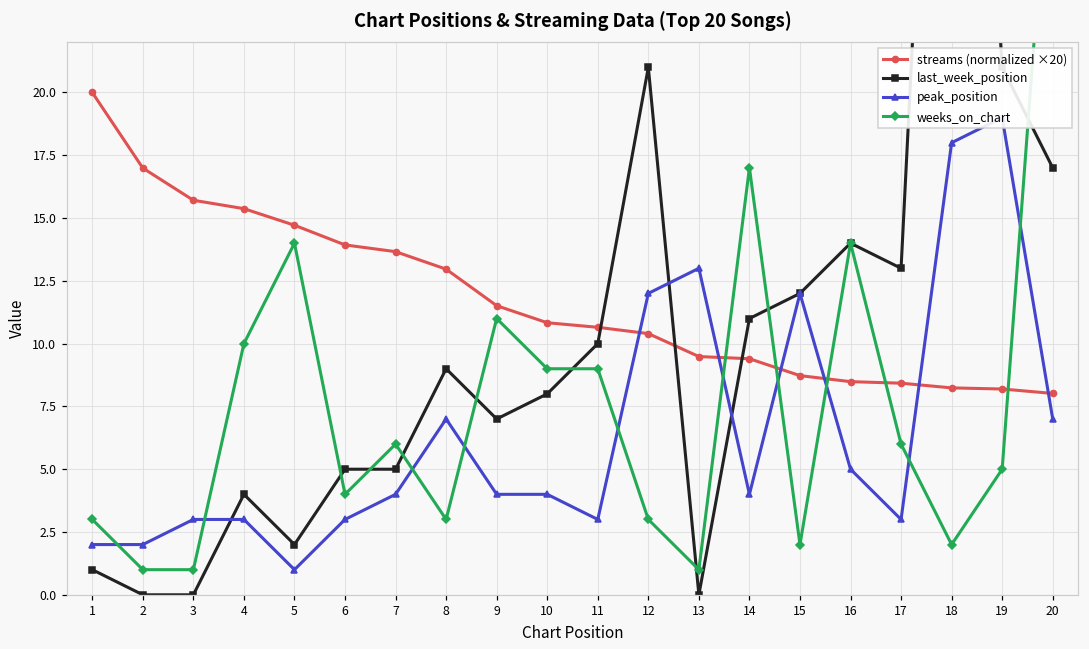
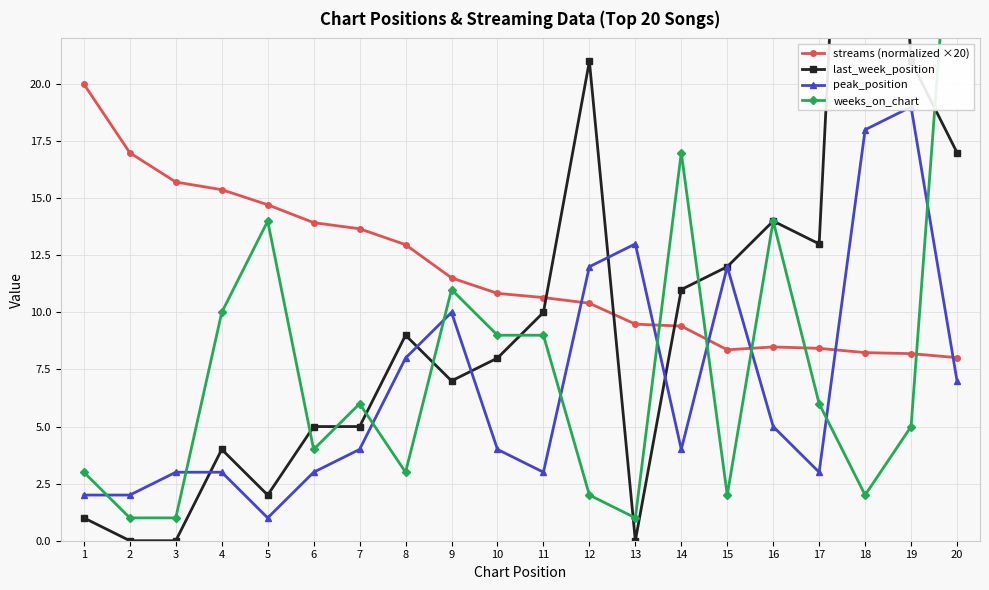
peak_position, 8: 7 -> 8
peak_position, 9: 4 -> 10
weeks_on_chart, 12: 3 -> 2
streams (normalized ×20), 15: 8.7 -> 8.4
